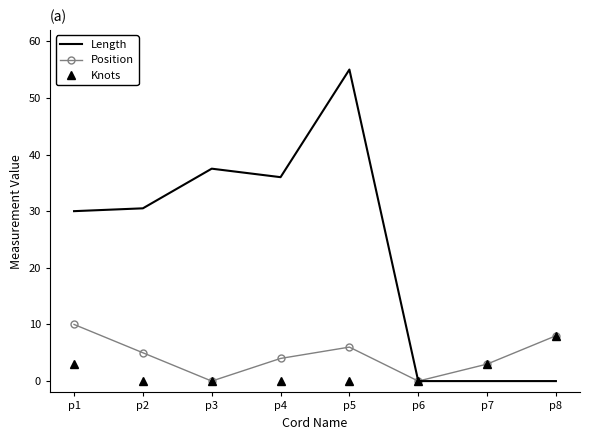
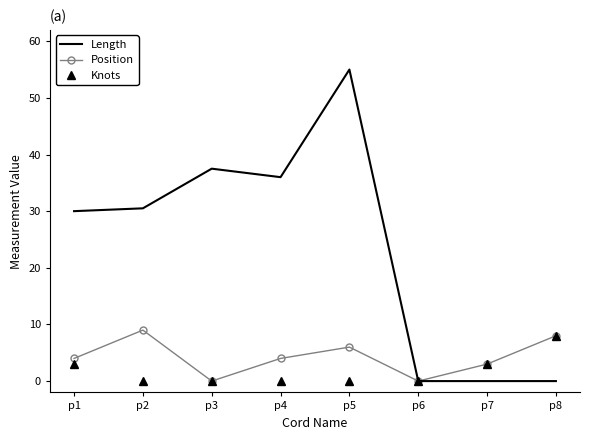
Position, p1: 10 -> 4
Position, p2: 5 -> 9
